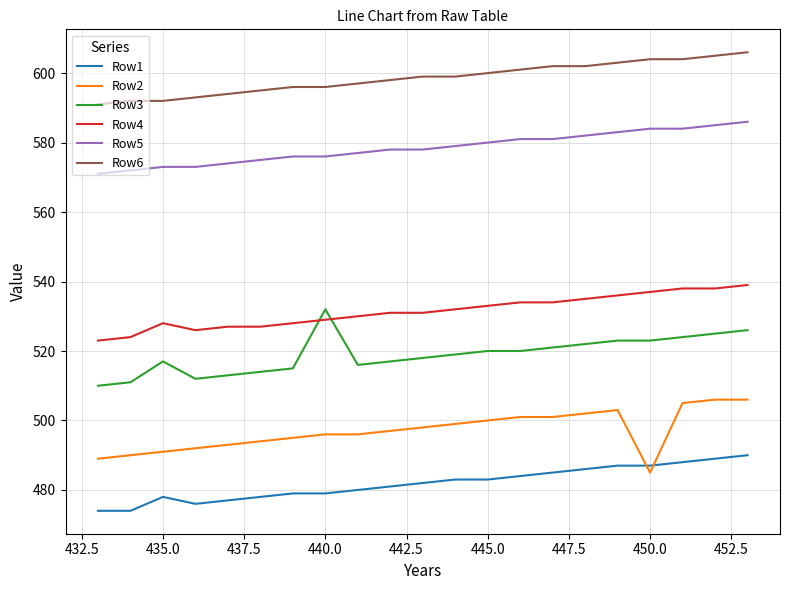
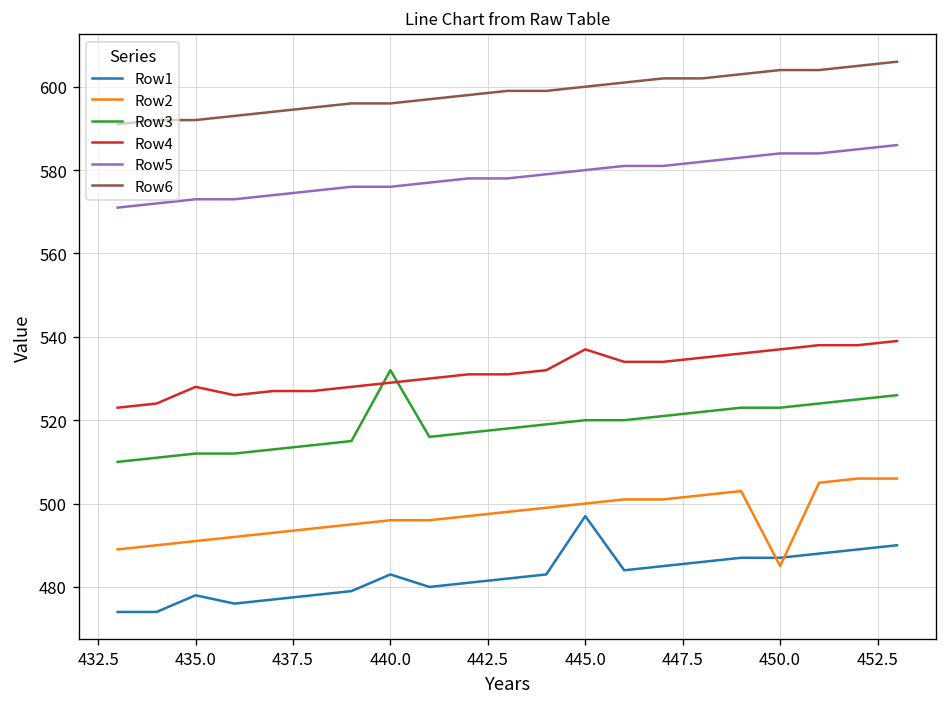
Row3, 435.0: 517 -> 512
Row1, 440.0: 479 -> 483
Row1, 445.0: 483 -> 497
Row4, 445.0: 533 -> 537
